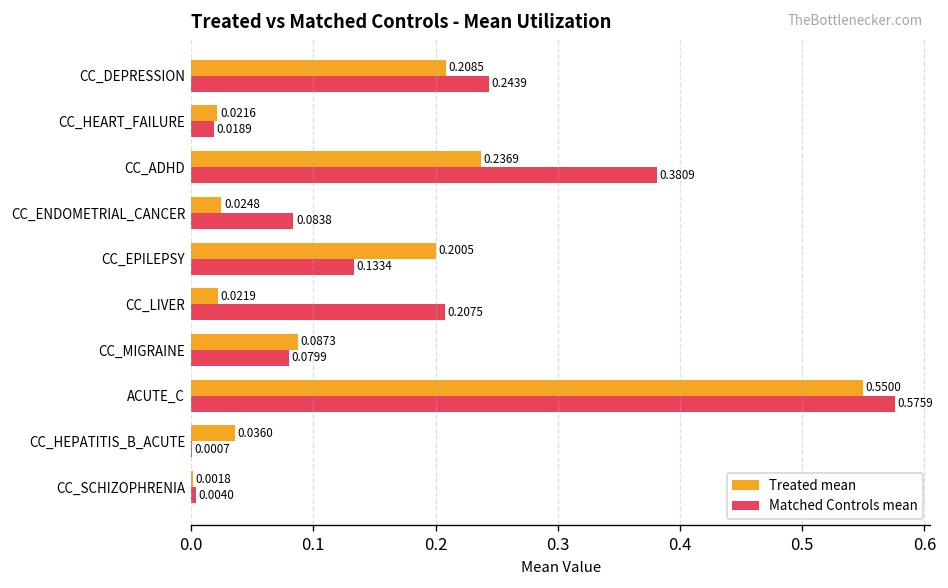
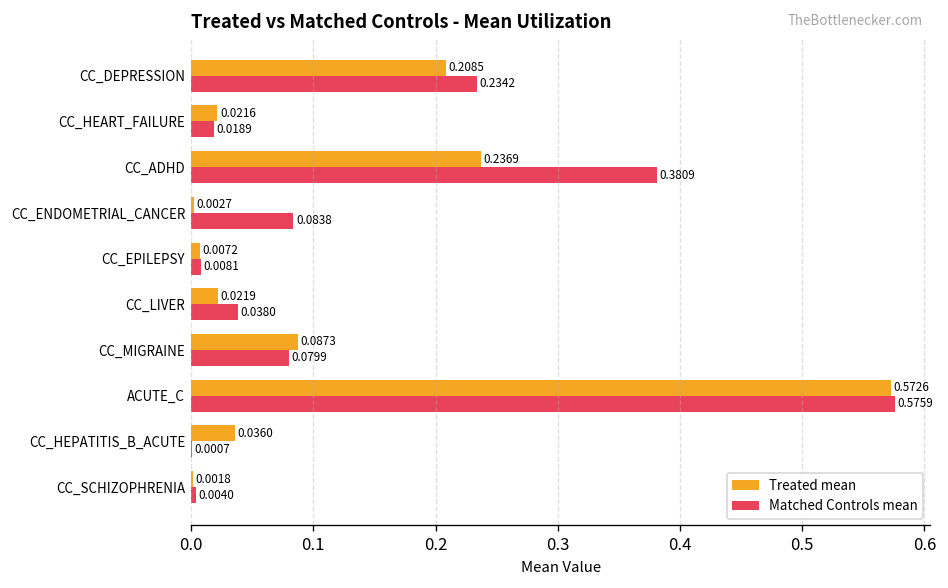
Matched Controls mean, CC_DEPRESSION: 0.2439 -> 0.2342
Treated mean, CC_ENDOMETRIAL_CANCER: 0.0248 -> 0.0027
Treated mean, CC_EPILEPSY: 0.2005 -> 0.0072
Matched Controls mean, CC_EPILEPSY: 0.1334 -> 0.0081
Matched Controls mean, CC_LIVER: 0.2075 -> 0.0380
Treated mean, ACUTE_C: 0.5500 -> 0.5726
